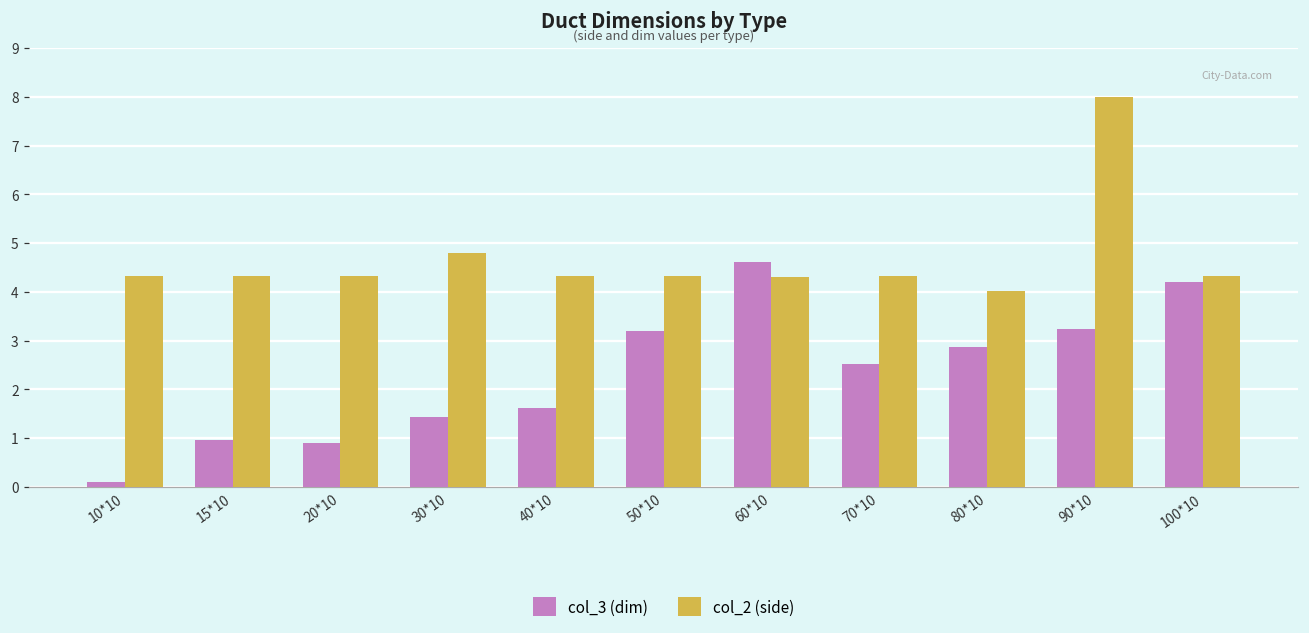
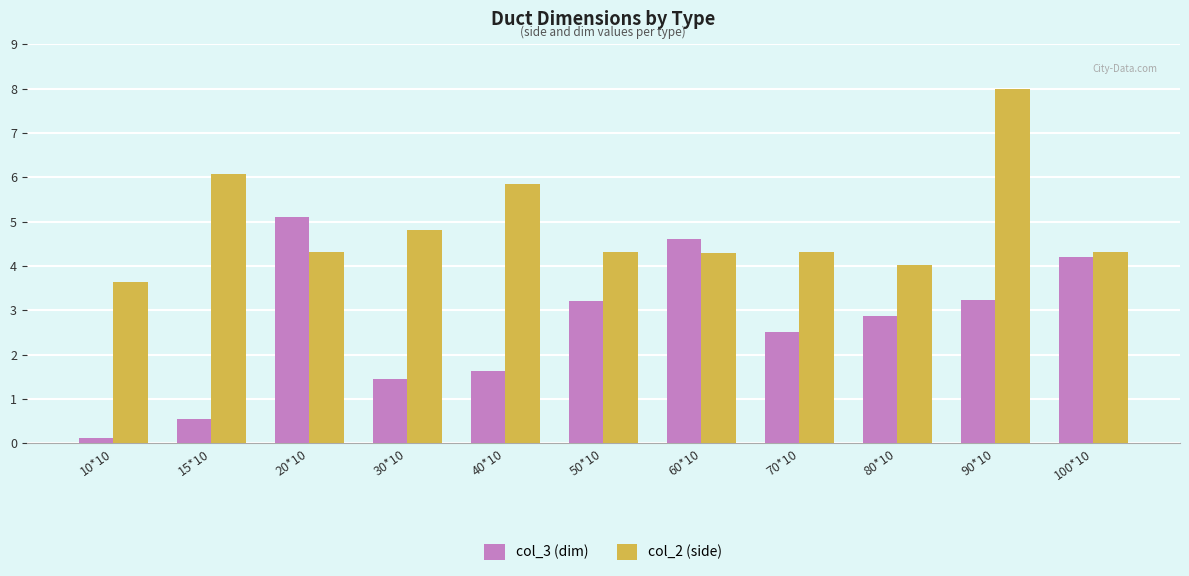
col_2 (side), 10*10: 4.3 -> 3.6
col_3 (dim), 15*10: 1.0 -> 0.5
col_2 (side), 15*10: 4.3 -> 6.1
col_3 (dim), 20*10: 0.9 -> 5.1
col_2 (side), 40*10: 4.3 -> 5.9
